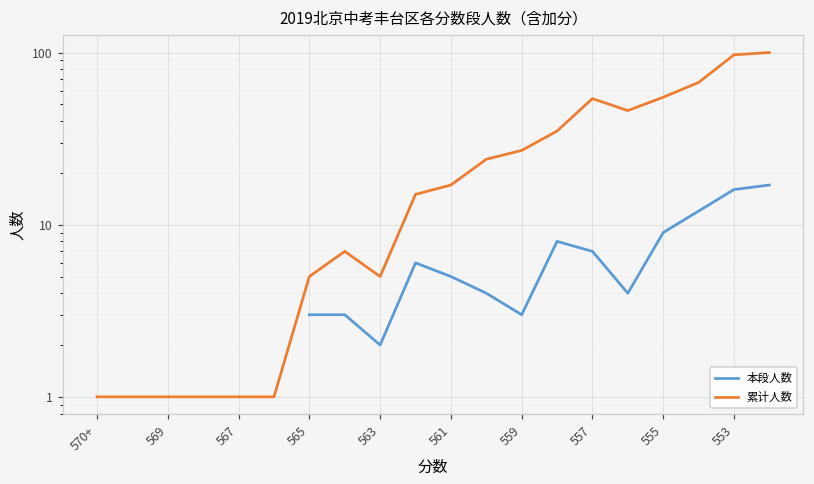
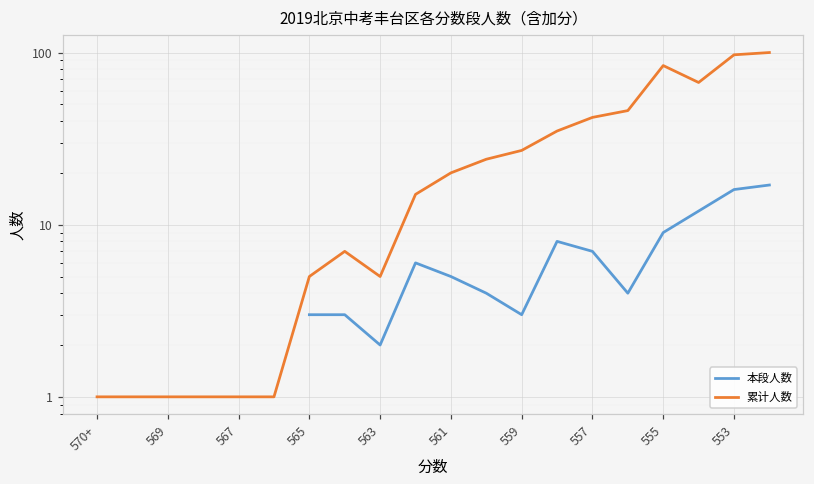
累计人数, 561: 17 -> 20
累计人数, 557: 54 -> 42
累计人数, 555: 55 -> 80
